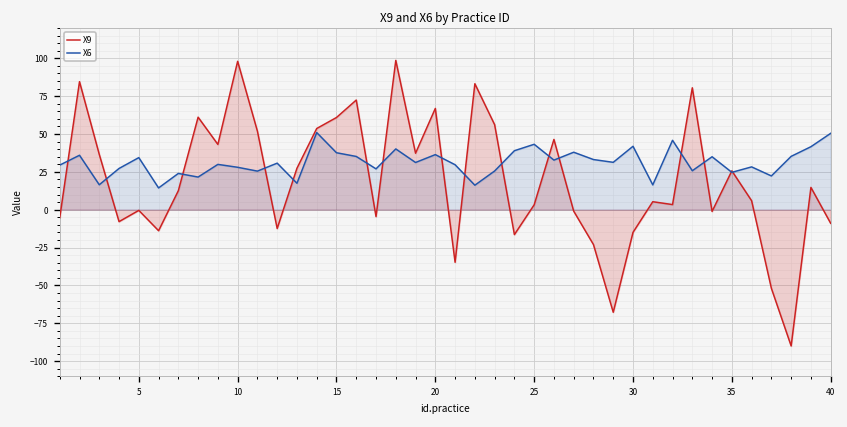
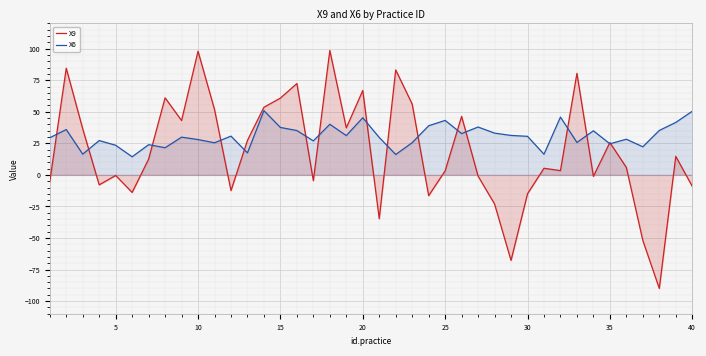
X6, 5: 34 -> 23
X6, 20: 36 -> 45
X6, 30: 42 -> 31
